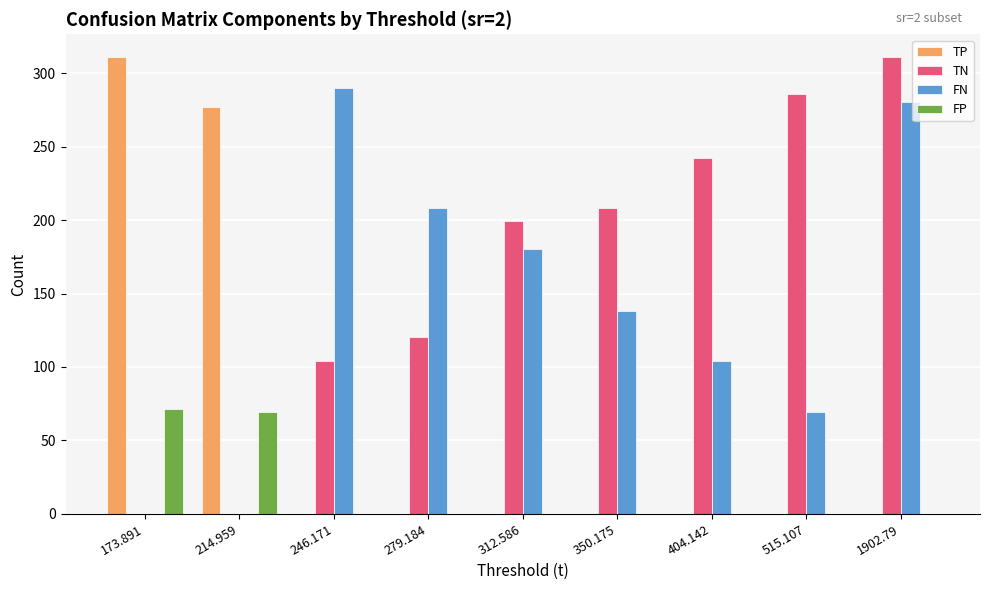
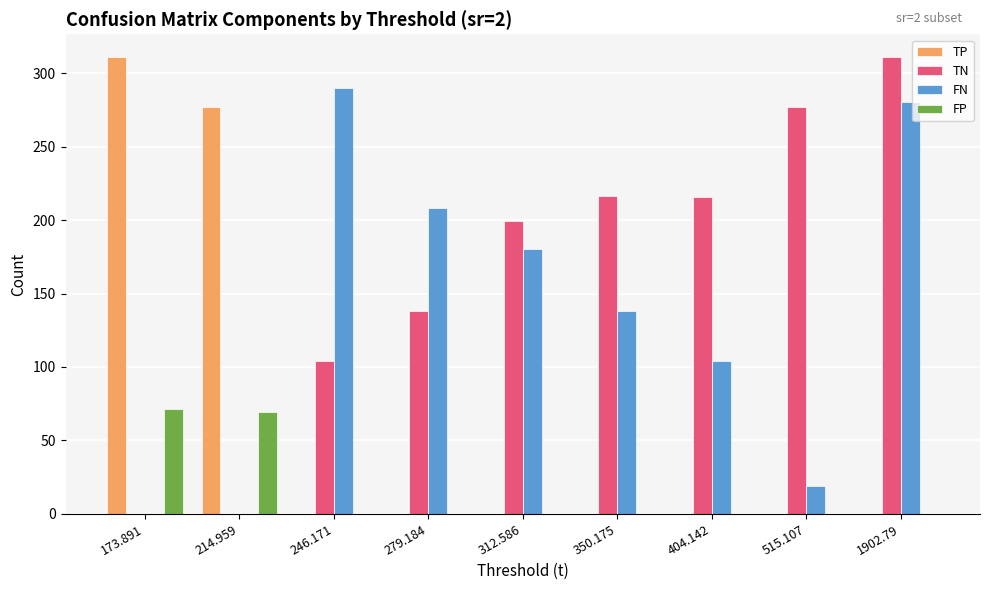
TN, 279.184: 120 -> 138
TN, 350.175: 208 -> 217
TN, 404.142: 242 -> 216
TN, 515.107: 286 -> 277
FN, 515.107: 69 -> 19
